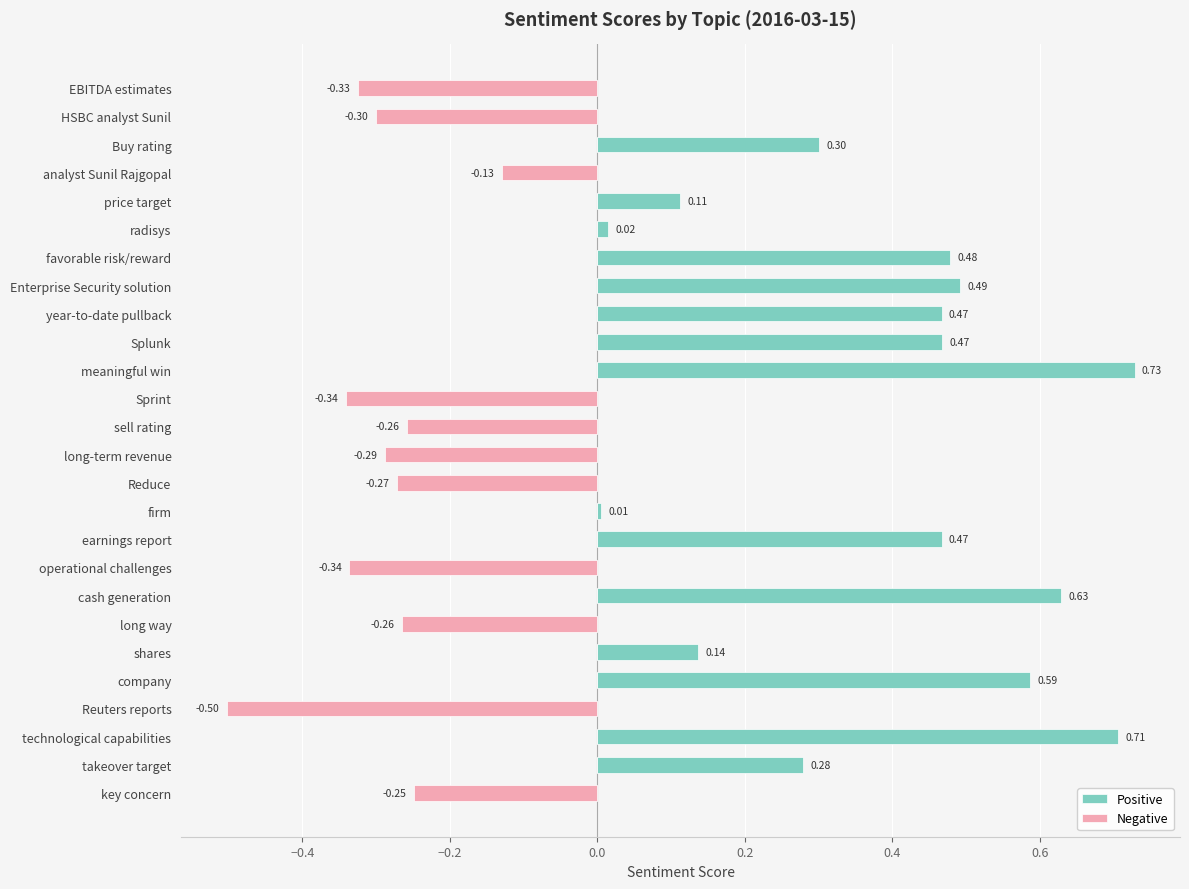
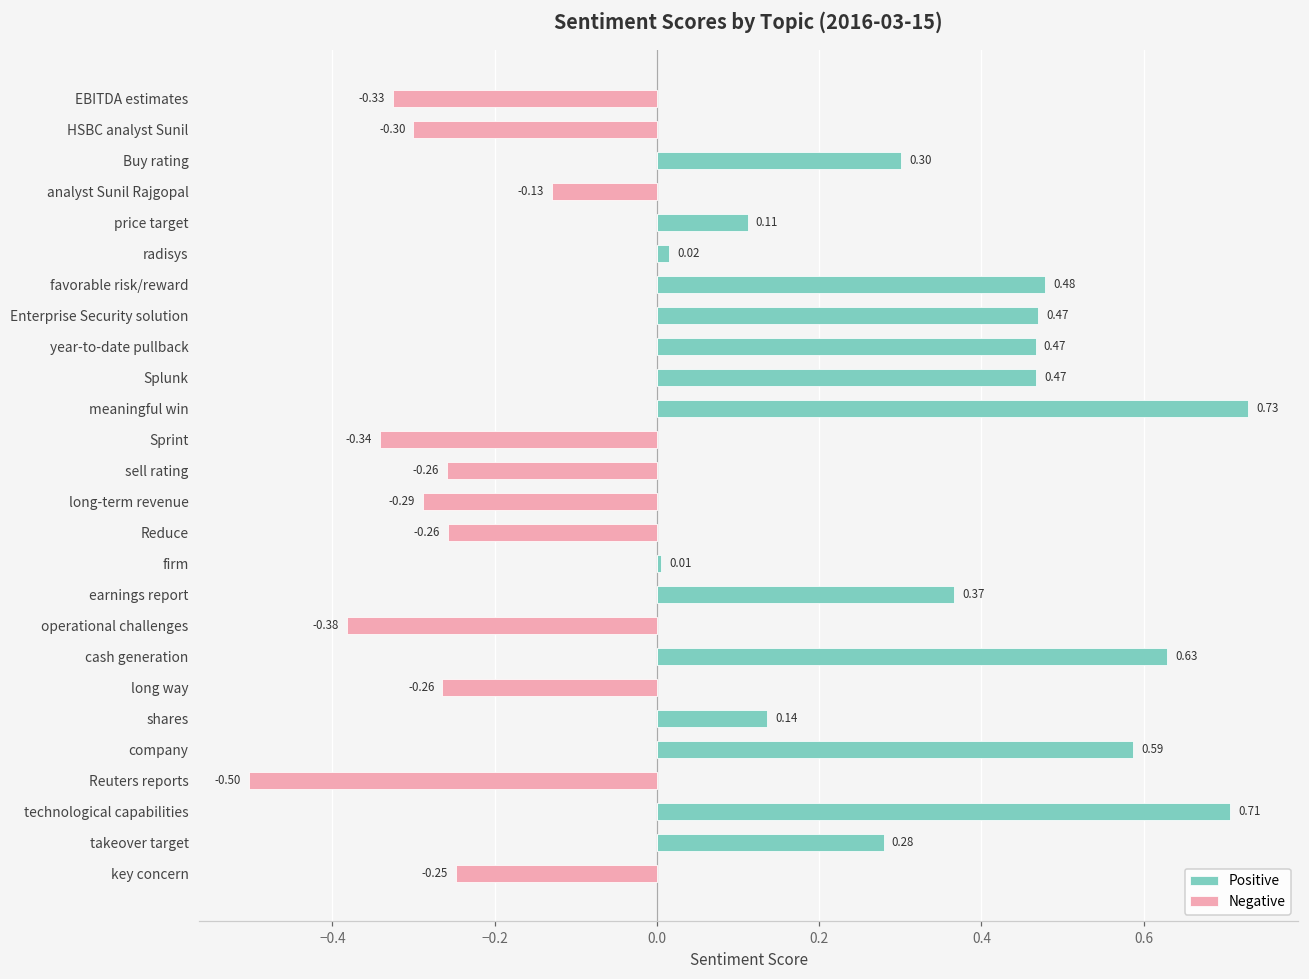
Positive, Enterprise Security solution: 0.49 -> 0.47
Negative, Reduce: -0.27 -> -0.26
Positive, earnings report: 0.47 -> 0.37
Negative, operational challenges: -0.34 -> -0.38
